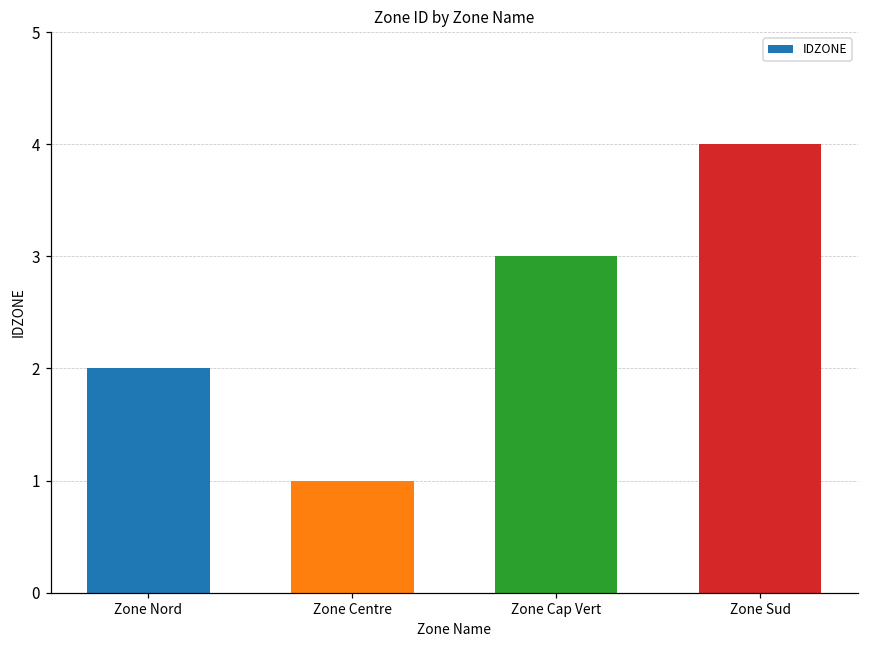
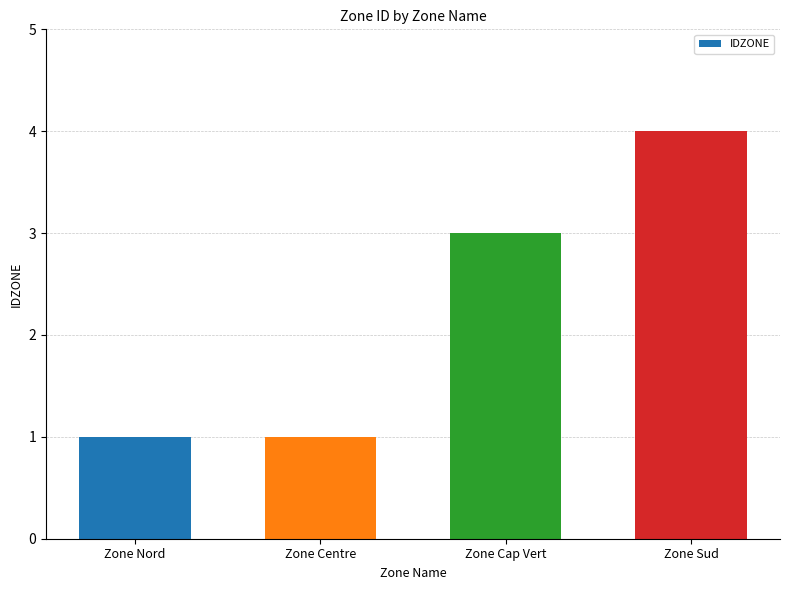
Zone Nord: 2 -> 1
